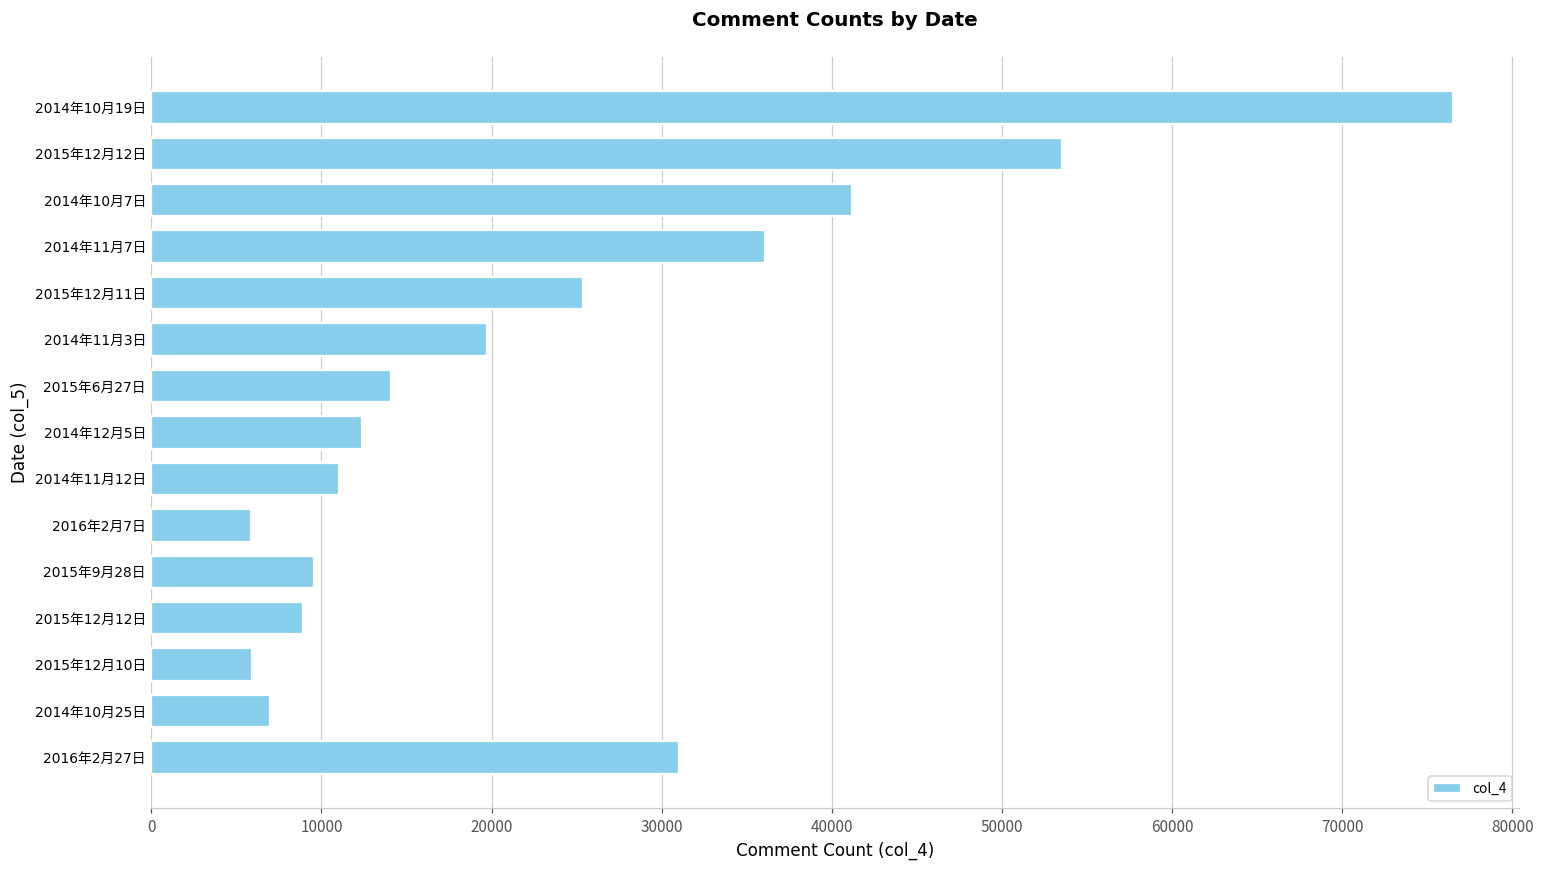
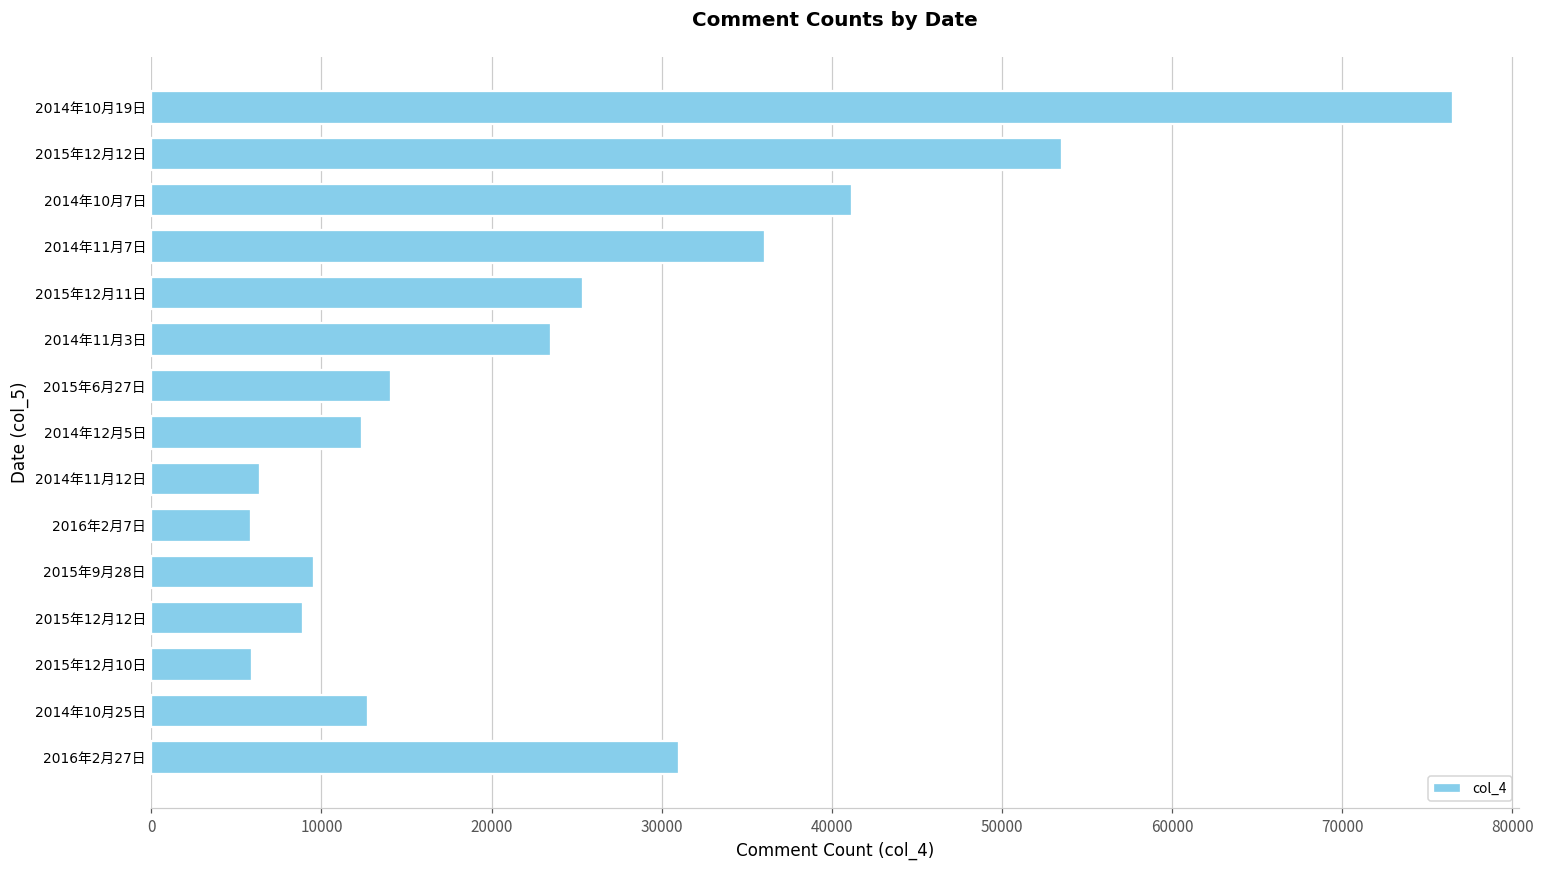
2014年11月3日: 19700 -> 23500
2014年11月12日: 11000 -> 6400
2014年10月25日: 7000 -> 12700
